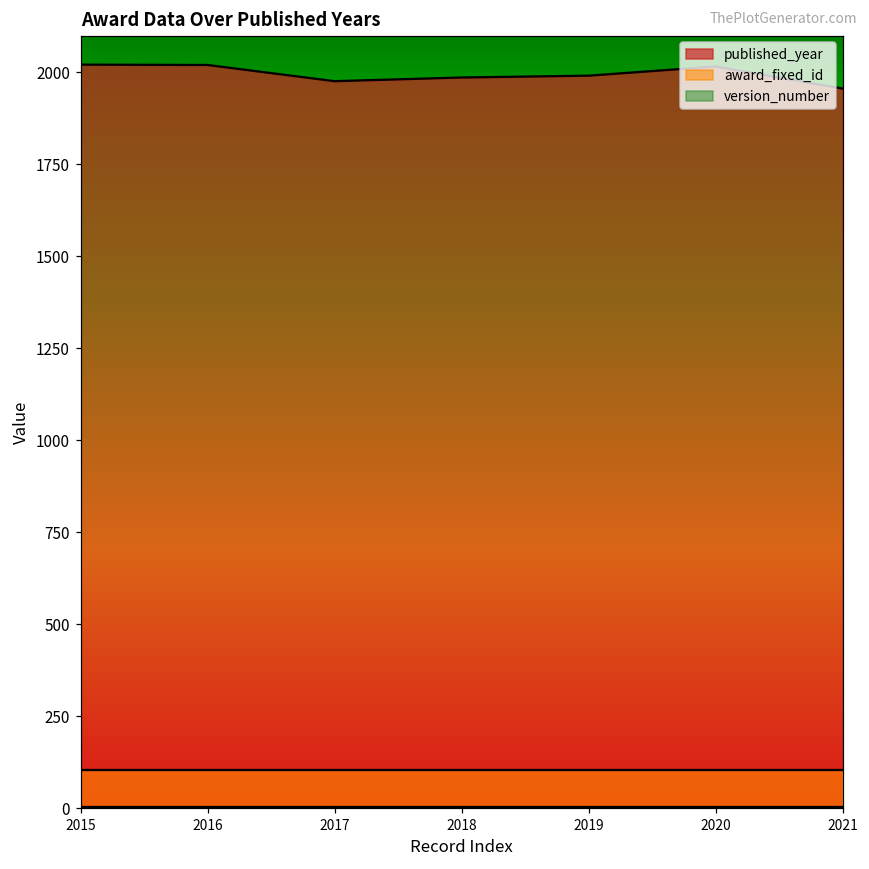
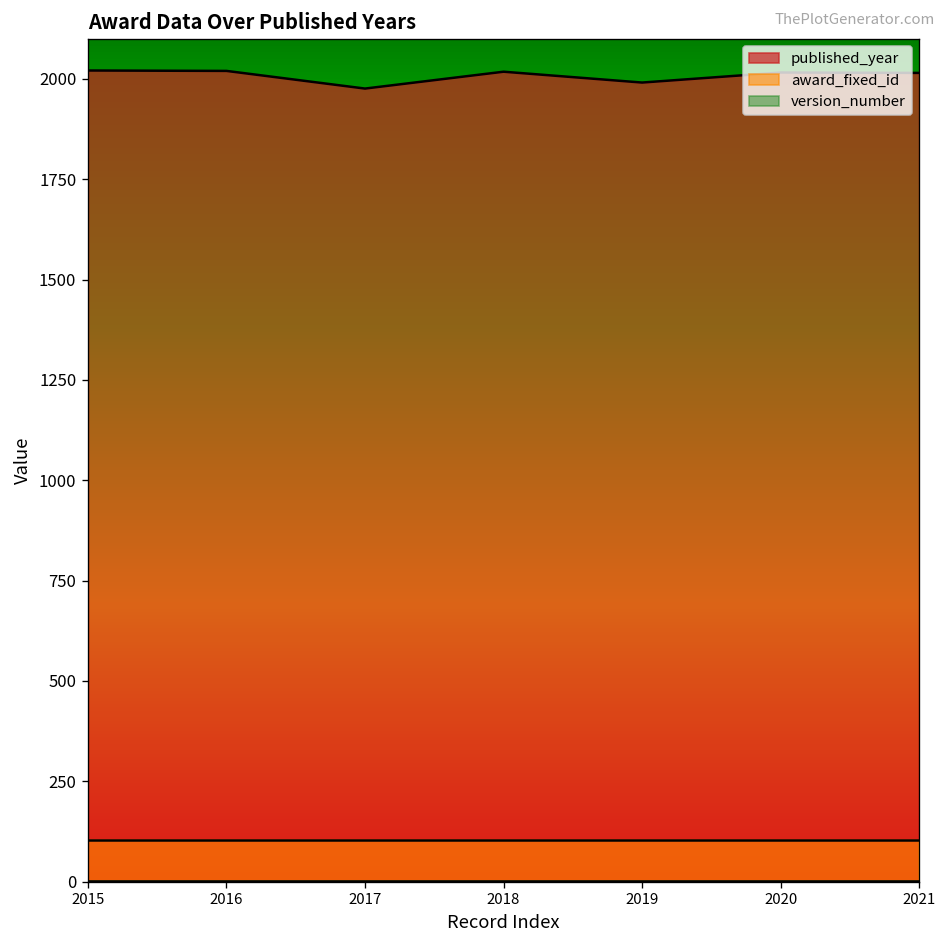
published_year, 2018: 1990 -> 2020
published_year, 2021: 1960 -> 2020
